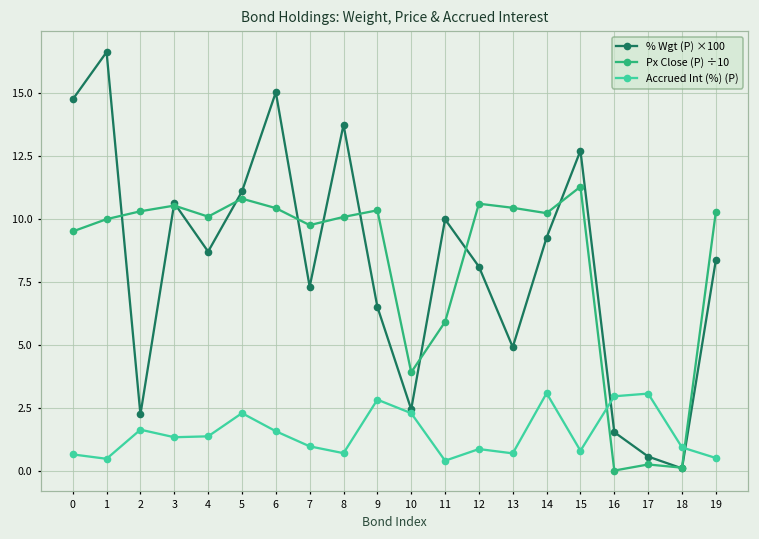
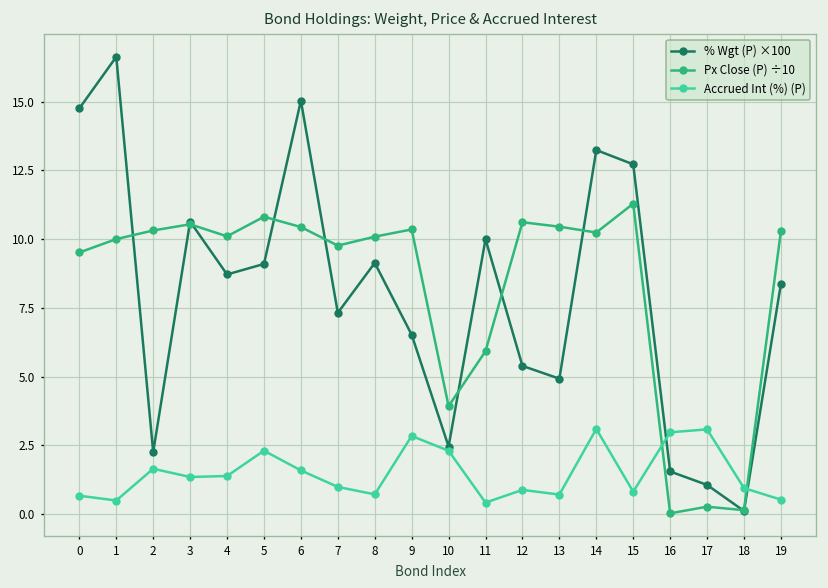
% Wgt (P) ×100, 5: 11.1 -> 9.1
% Wgt (P) ×100, 8: 13.7 -> 9.1
% Wgt (P) ×100, 12: 8.1 -> 5.4
% Wgt (P) ×100, 14: 9.3 -> 13.2
% Wgt (P) ×100, 17: 0.6 -> 1.1
